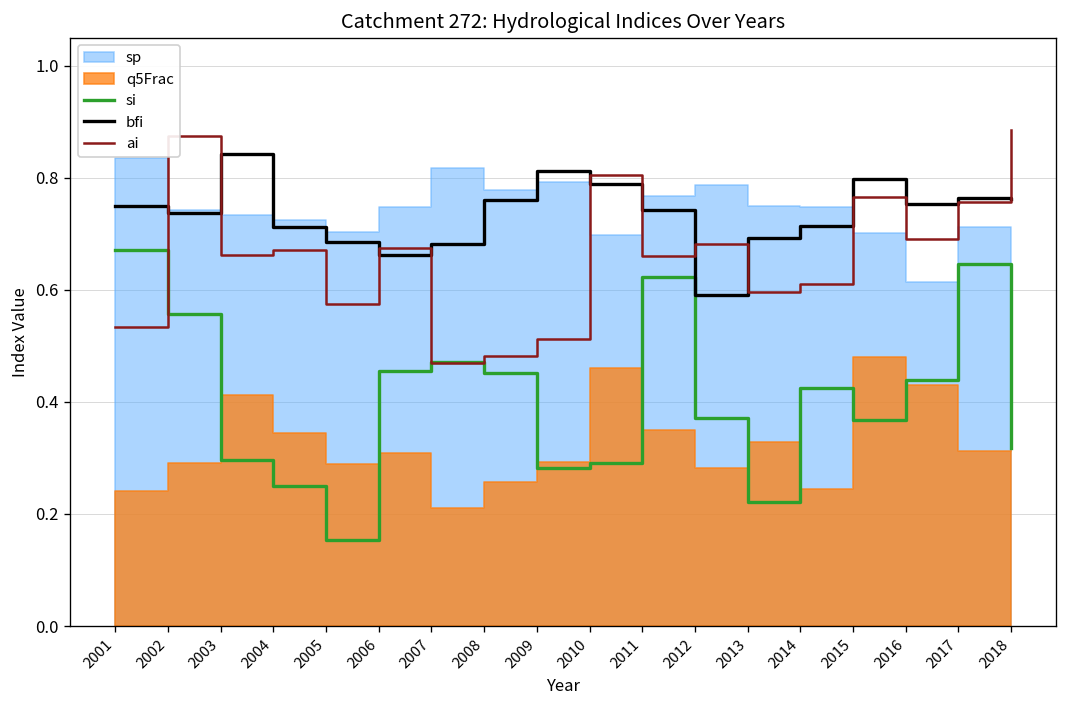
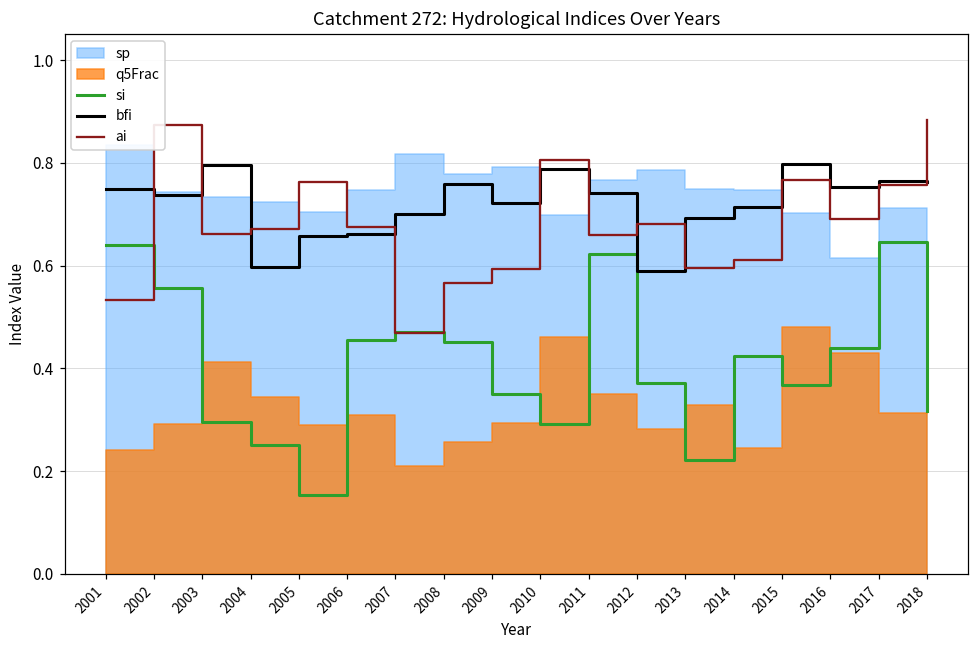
si, 2001: 0.67 -> 0.64
bfi, 2003: 0.84 -> 0.80
bfi, 2004: 0.71 -> 0.60
bfi, 2005: 0.69 -> 0.66
ai, 2005: 0.58 -> 0.76
bfi, 2007: 0.68 -> 0.70
ai, 2008: 0.48 -> 0.57
si, 2009: 0.28 -> 0.35
bfi, 2009: 0.81 -> 0.72
ai, 2009: 0.51 -> 0.59
